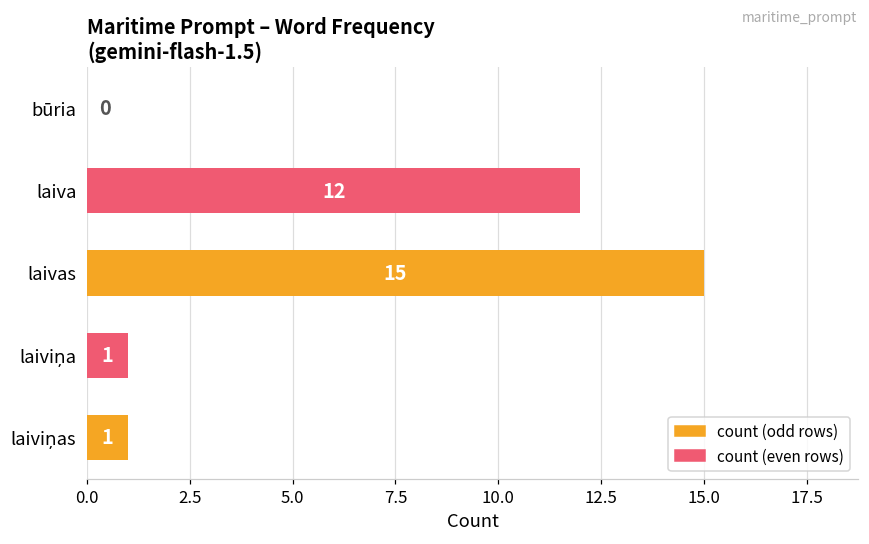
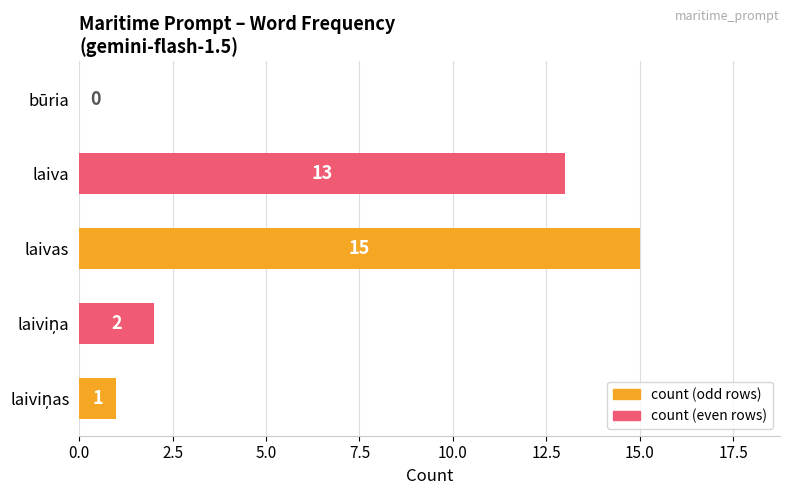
laiva: 12 -> 13
laiviņa: 1 -> 2
